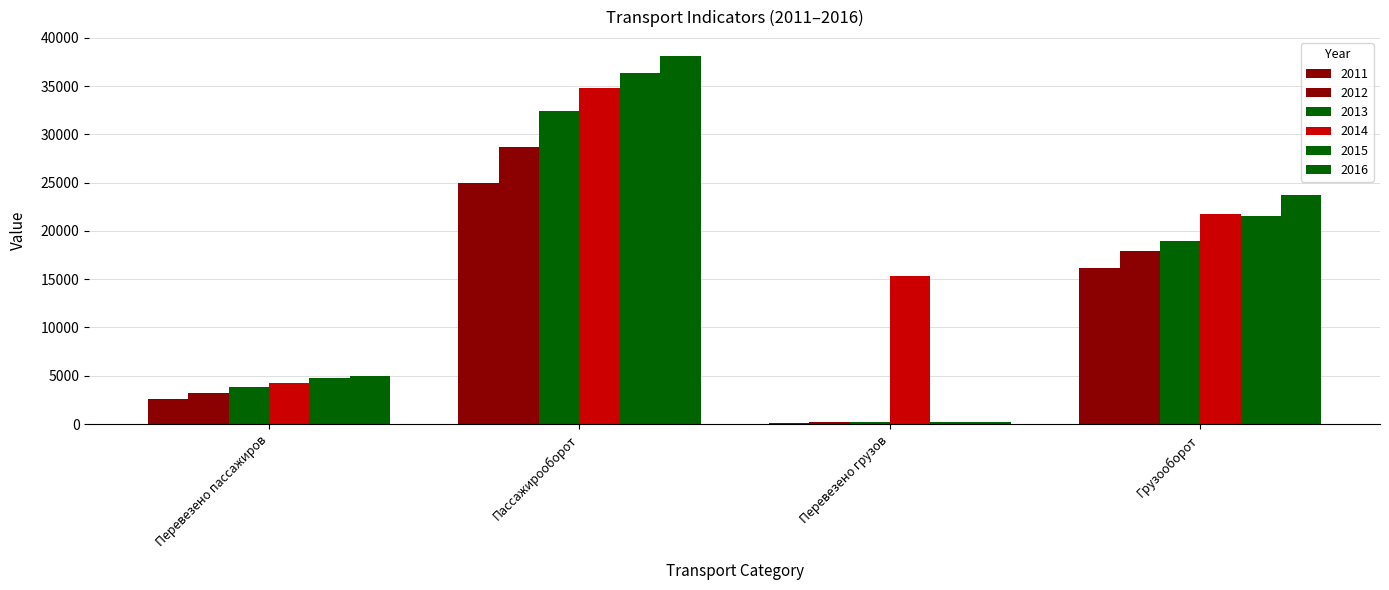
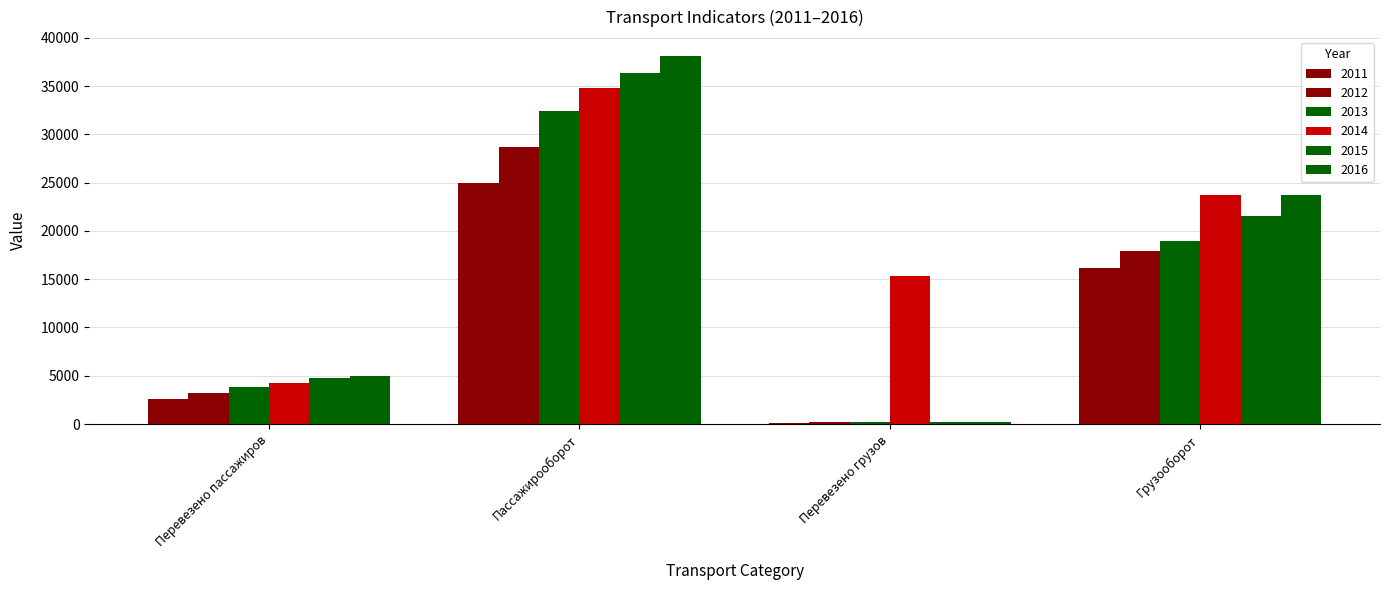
2014, Грузооборот: 22000 -> 24000
